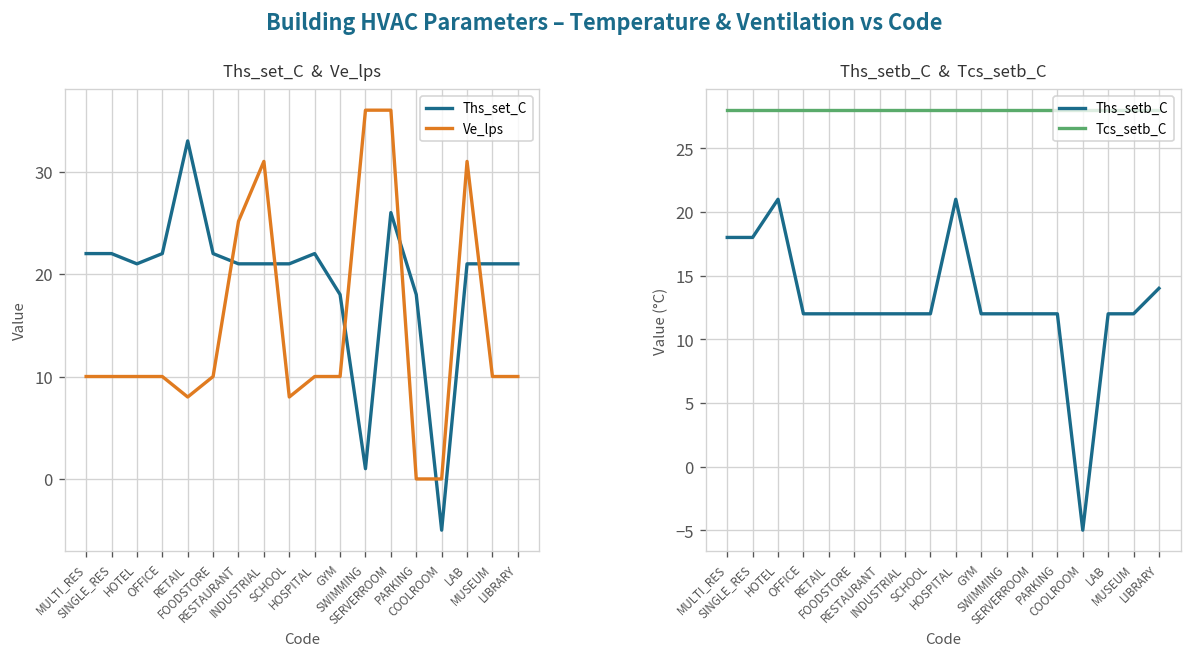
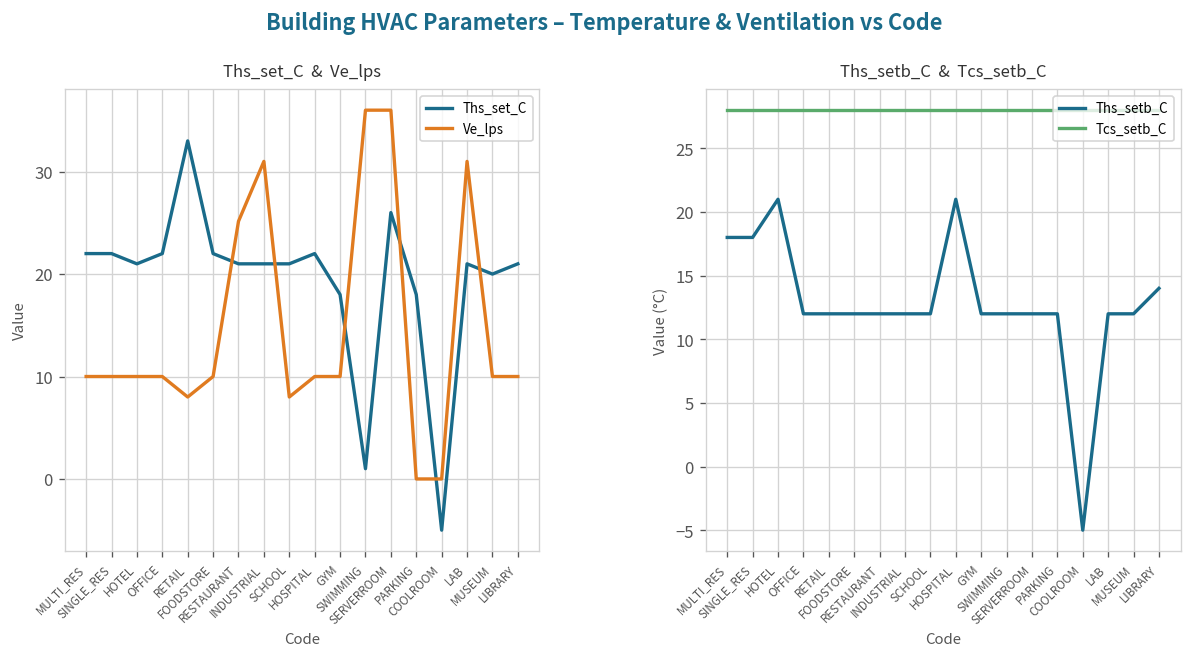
Ths_set_C & Ve_lps, Ths_set_C, MUSEUM: 21 -> 20
